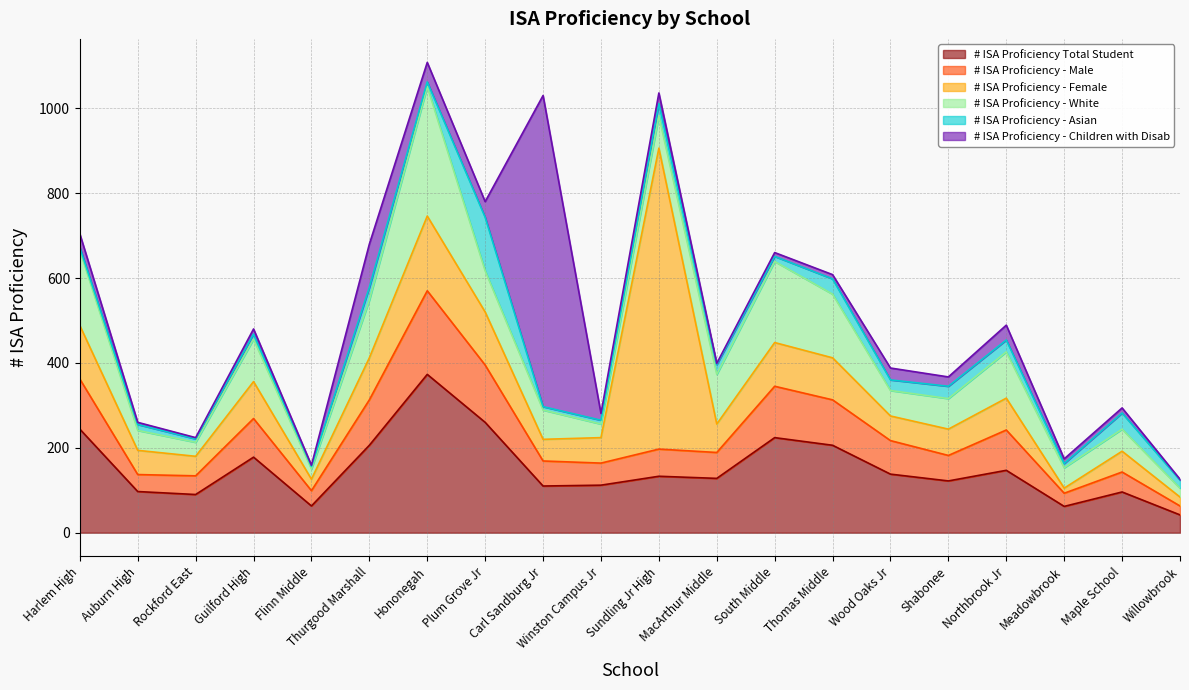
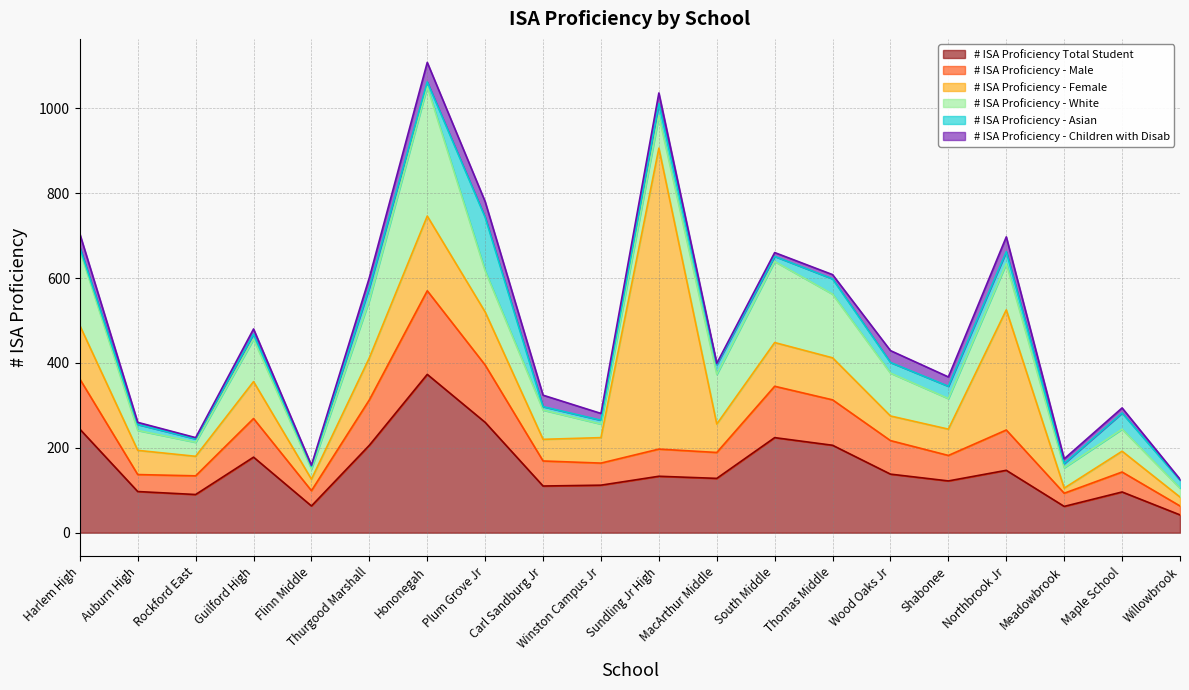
# ISA Proficiency - Children with Disab, Thurgood Marshall: 100 -> 20
# ISA Proficiency - Children with Disab, Carl Sandburg Jr: 730 -> 30
# ISA Proficiency - White, Wood Oaks Jr: 60 -> 100
# ISA Proficiency - Female, Northbrook Jr: 80 -> 280
